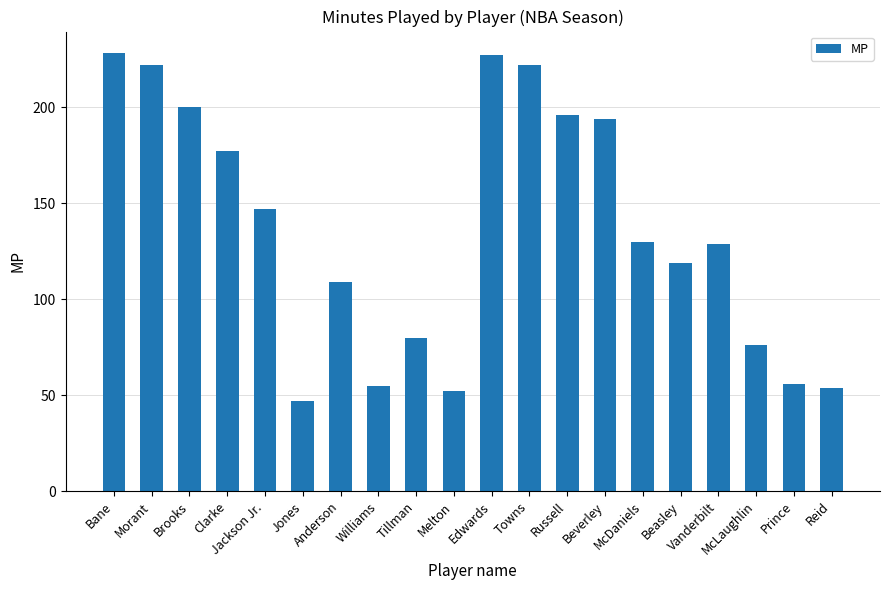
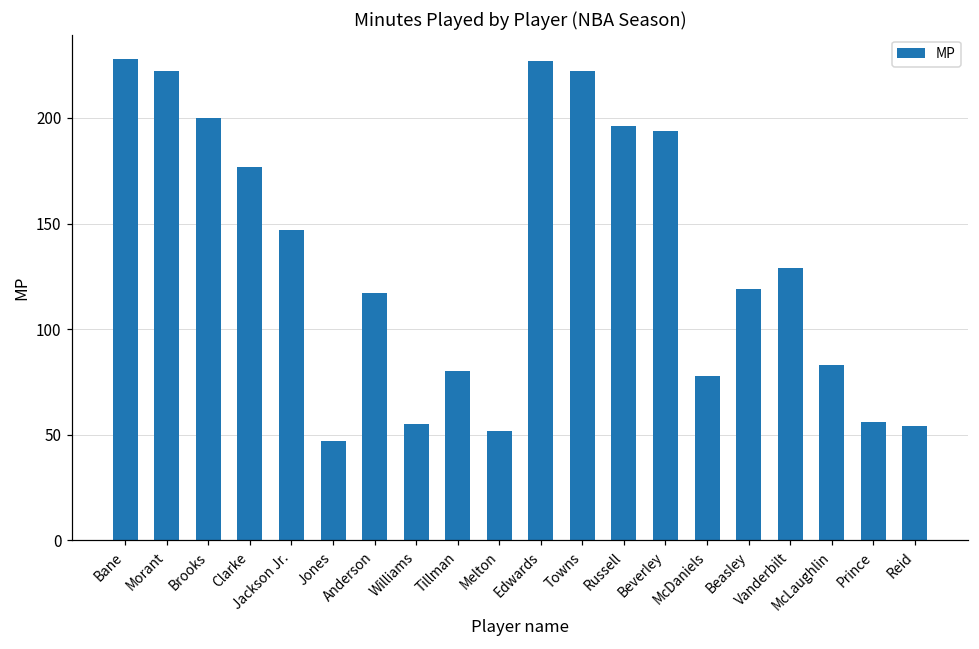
Anderson: 109 -> 117
McDaniels: 130 -> 78
McLaughlin: 76 -> 83
